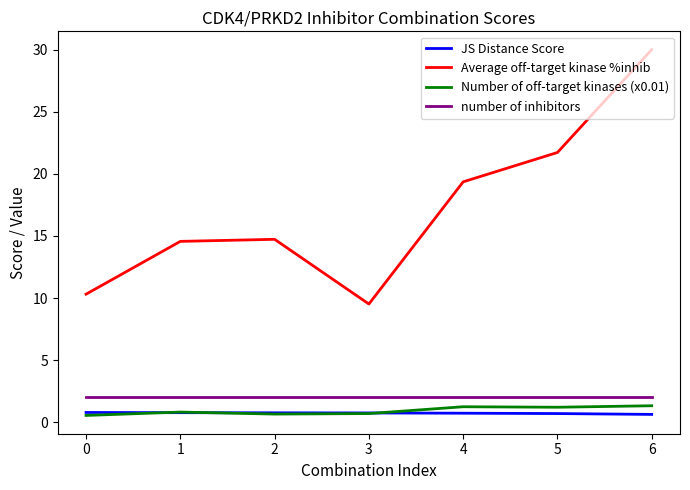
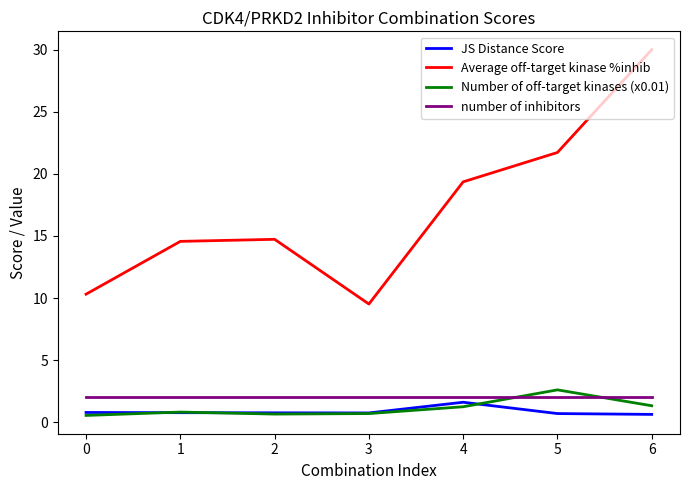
JS Distance Score, 4: 0.7 -> 1.6
Number of off-target kinases (x0.01), 5: 1.2 -> 2.6
